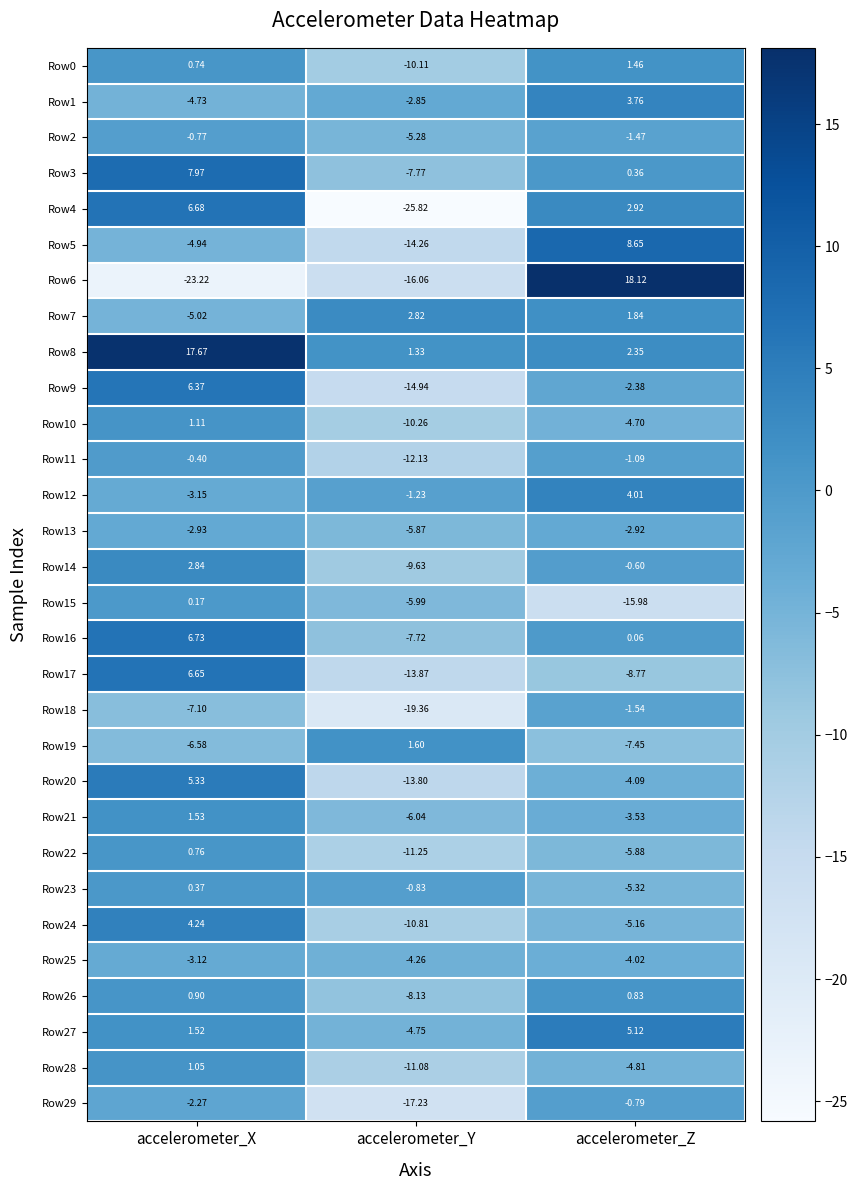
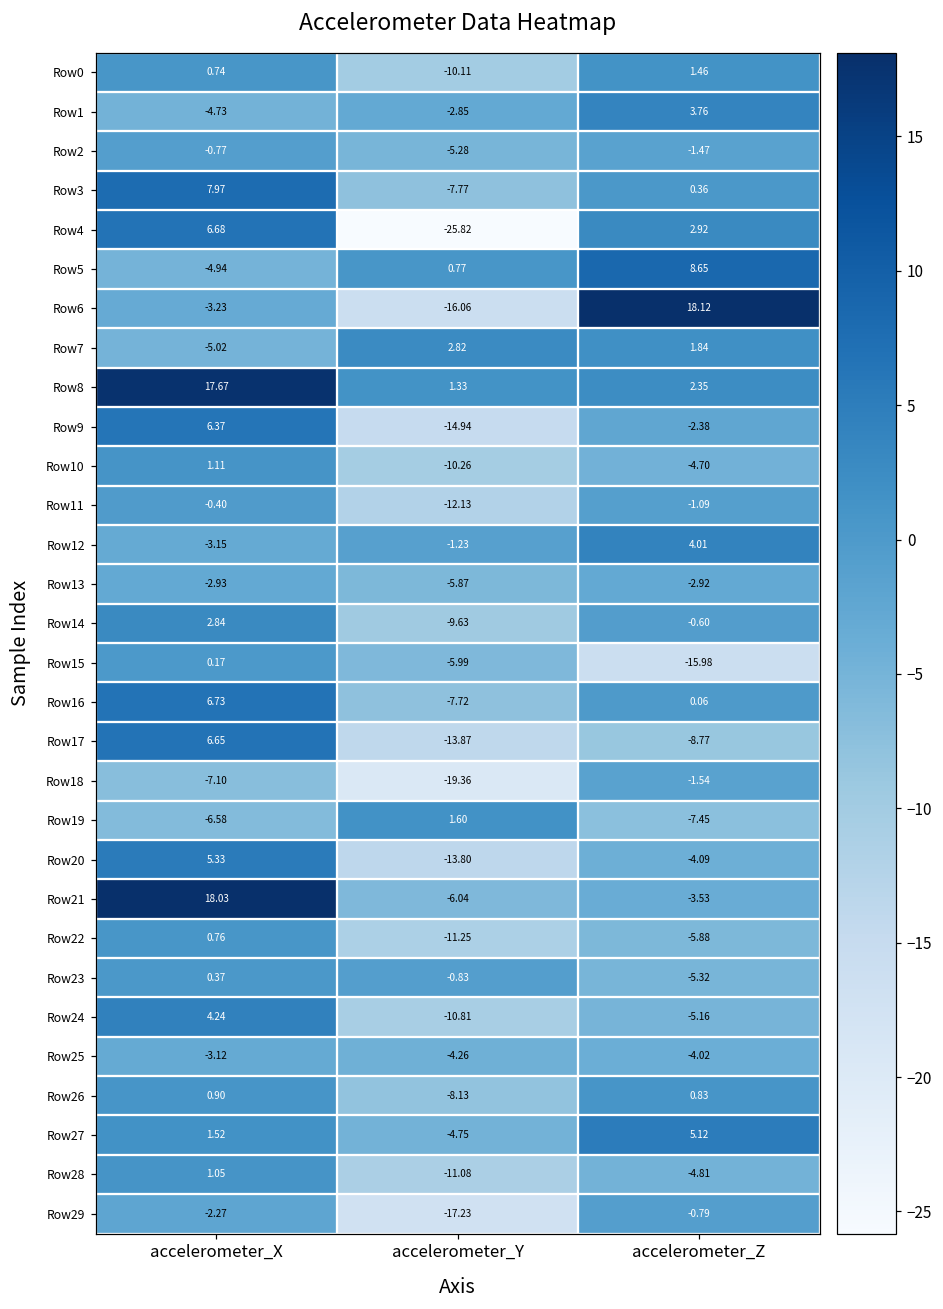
Row5, accelerometer_Y: -14.26 -> 0.77
Row6, accelerometer_X: -23.22 -> -3.23
Row21, accelerometer_X: 1.53 -> 18.03
